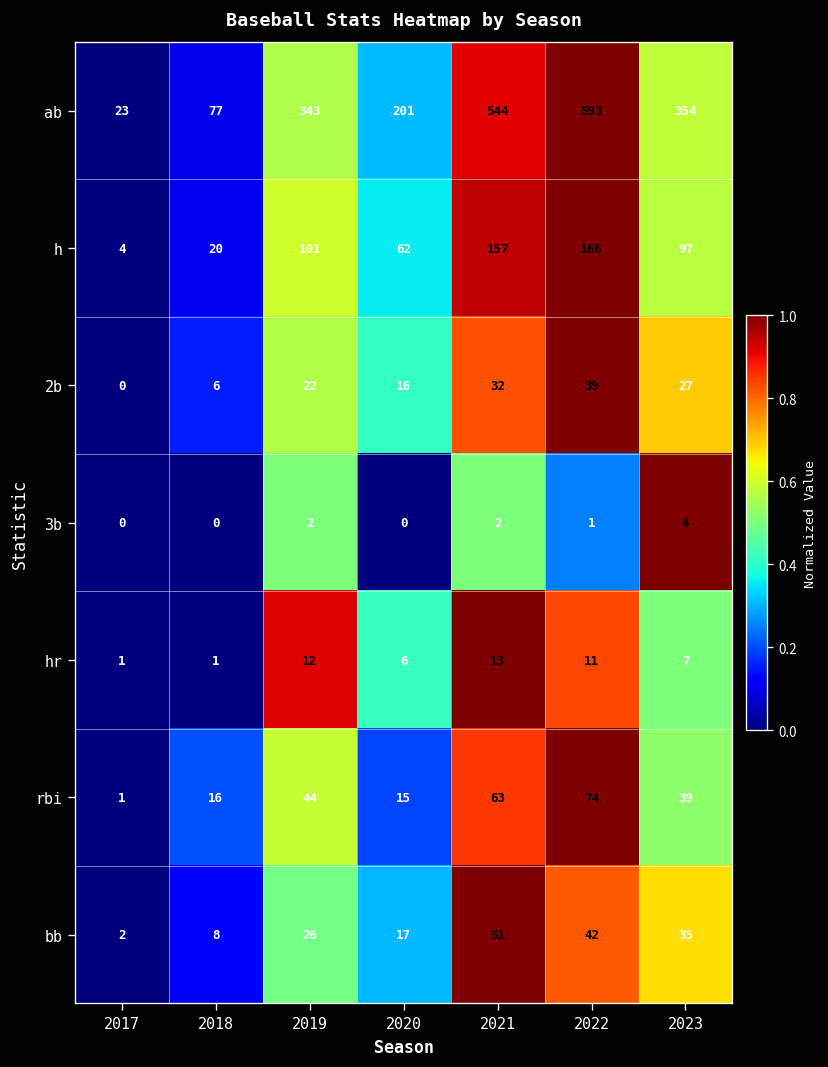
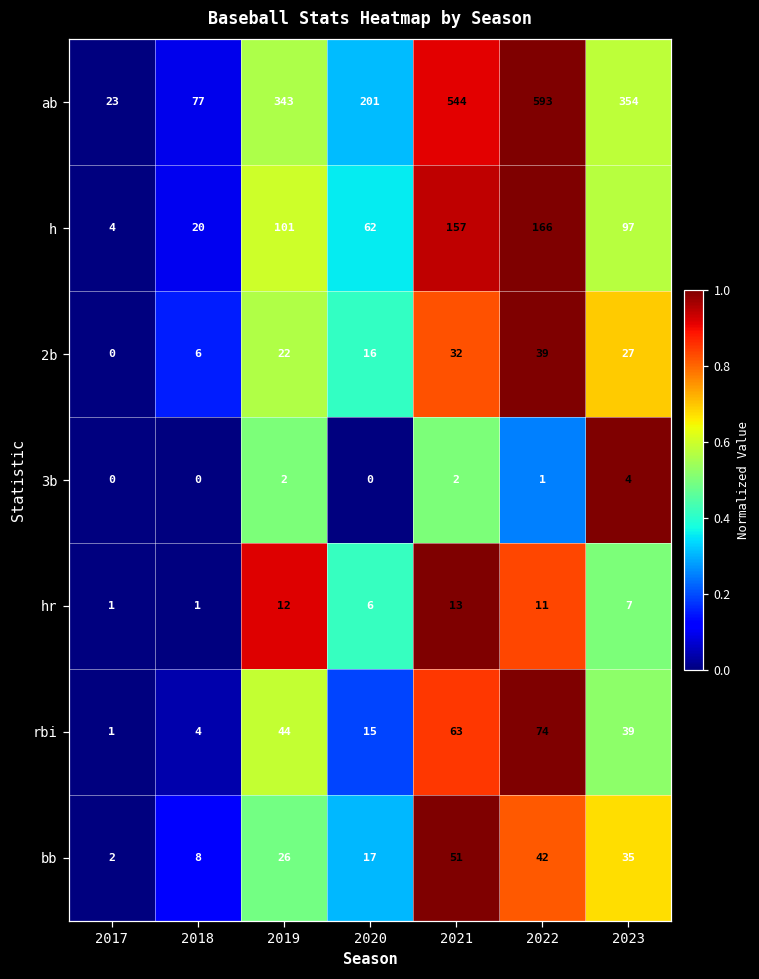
rbi, 2018: 16 -> 4
